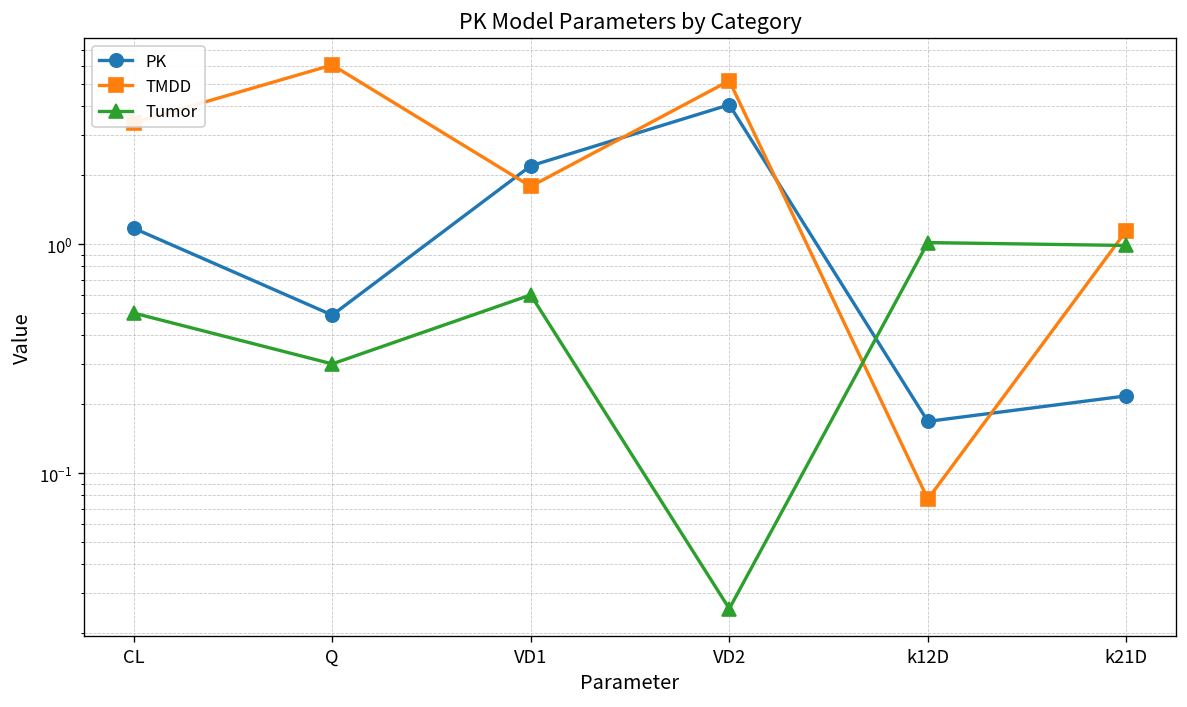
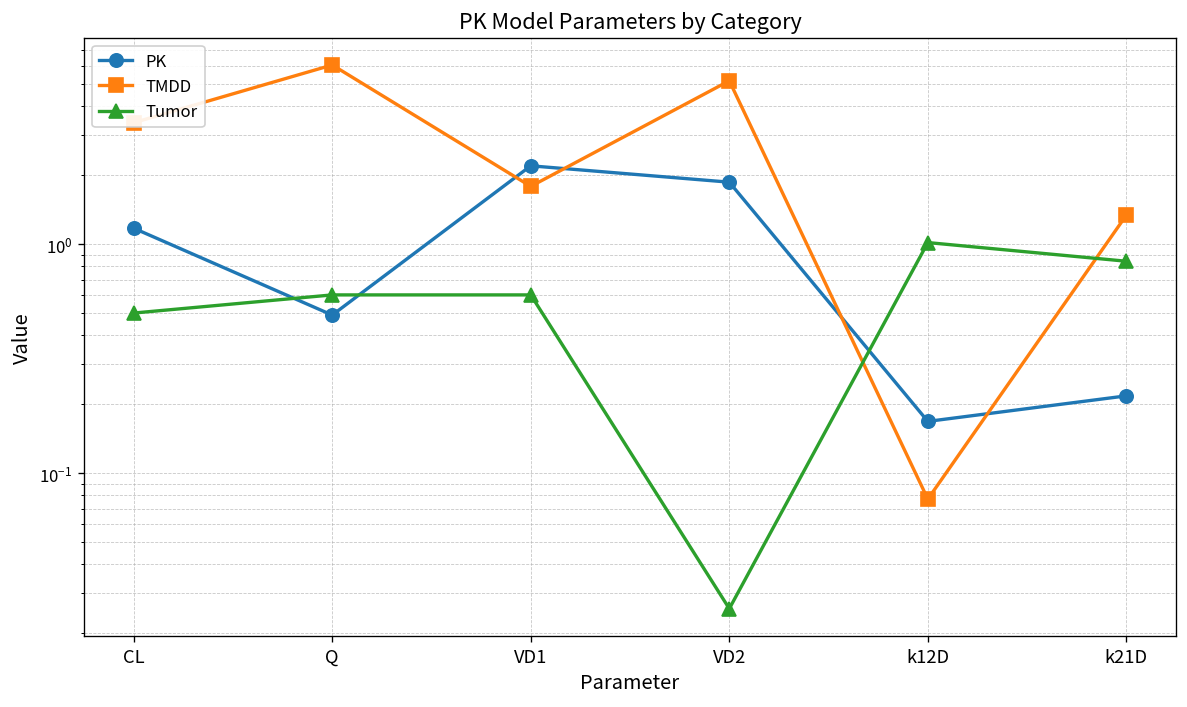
Tumor, Q: 0.3 -> 0.6
PK, VD2: 4.1 -> 1.9
TMDD, k21D: 1.1 -> 1.3
Tumor, k21D: 1.0 -> 0.8
